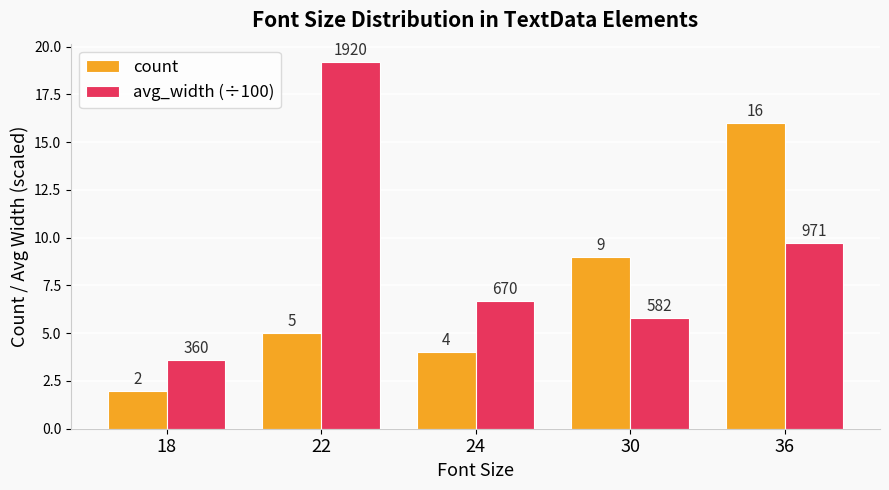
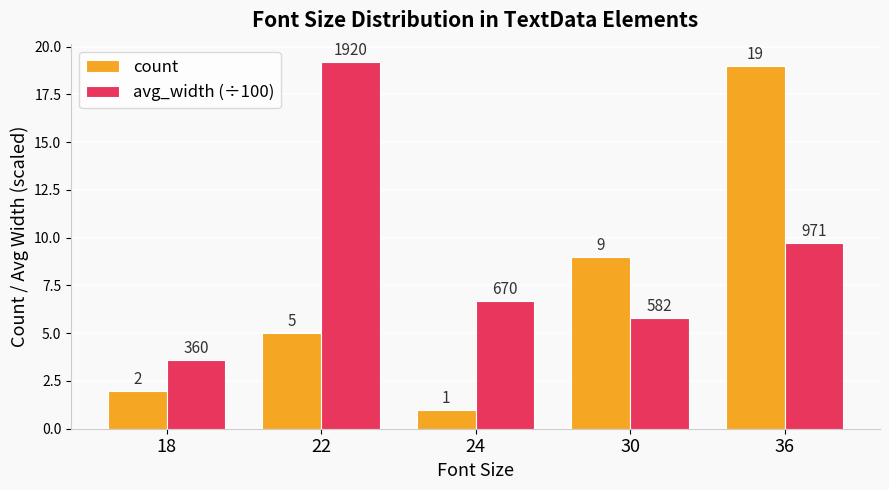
count, 24: 4 -> 1
count, 36: 16 -> 19
